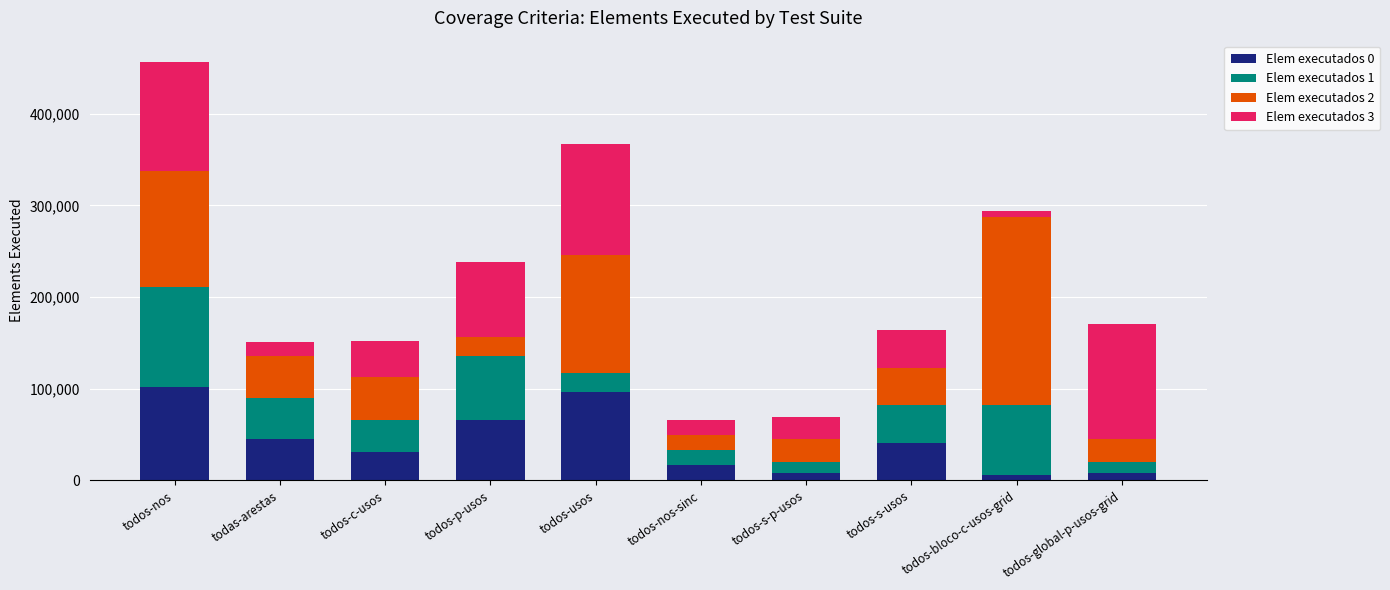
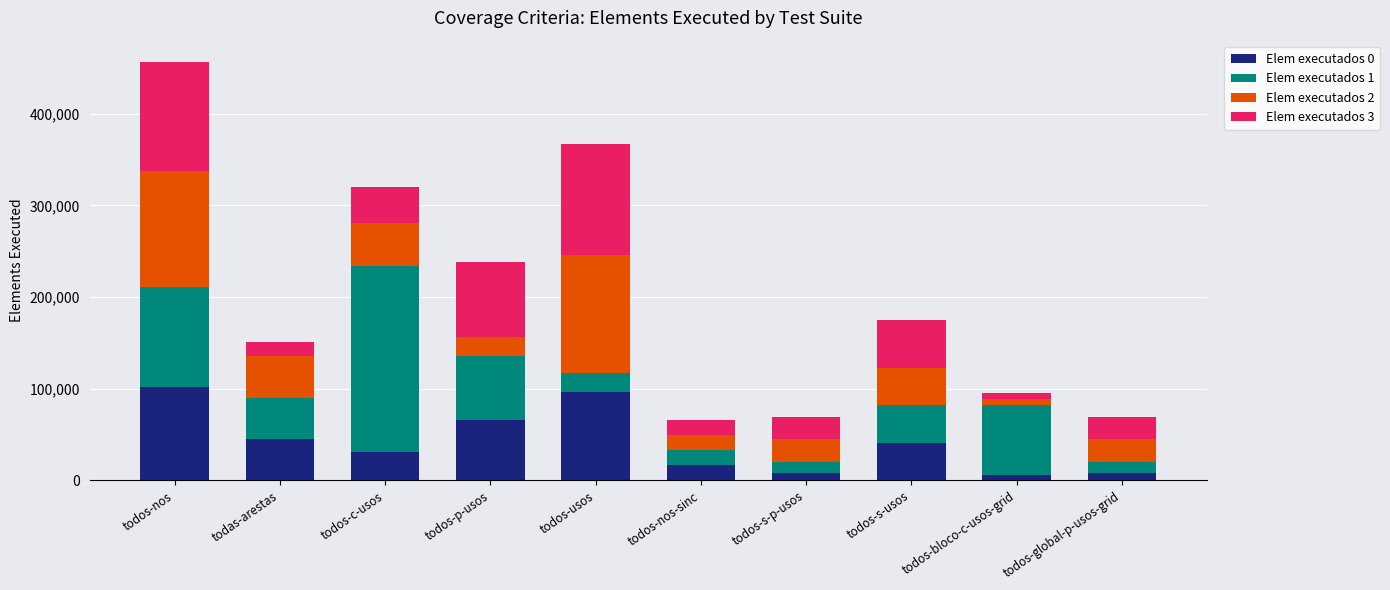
Elem executados 1, todos-c-usos: 30,000 -> 200,000
Elem executados 3, todos-s-usos: 40,000 -> 50,000
Elem executados 2, todos-bloco-c-usos-grid: 200,000 -> 10,000
Elem executados 3, todos-global-p-usos-grid: 130,000 -> 20,000
